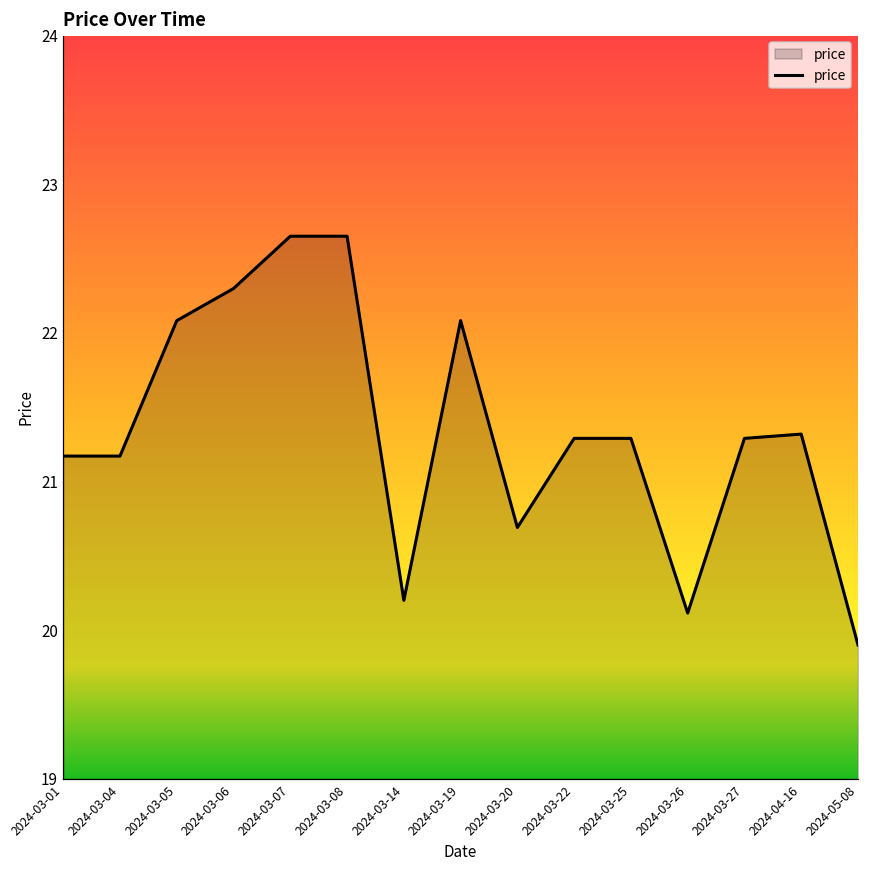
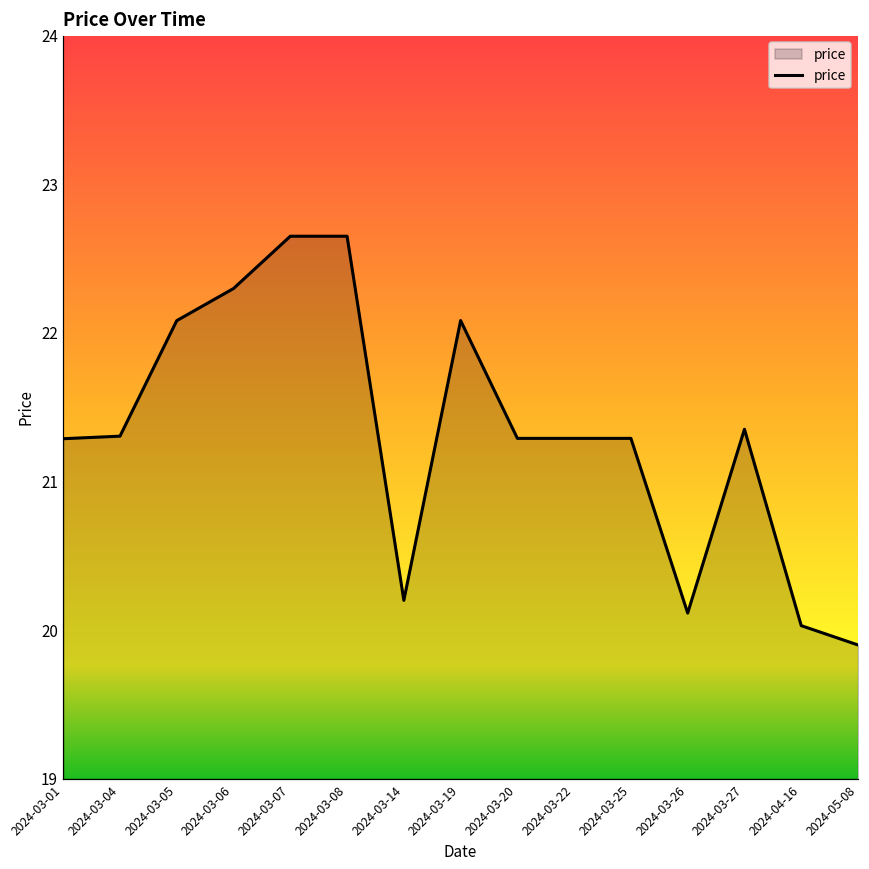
2024-03-01: 21.17 -> 21.29
2024-03-04: 21.17 -> 21.30
2024-03-20: 20.69 -> 21.29
2024-03-27: 21.29 -> 21.35
2024-04-16: 21.32 -> 20.03
